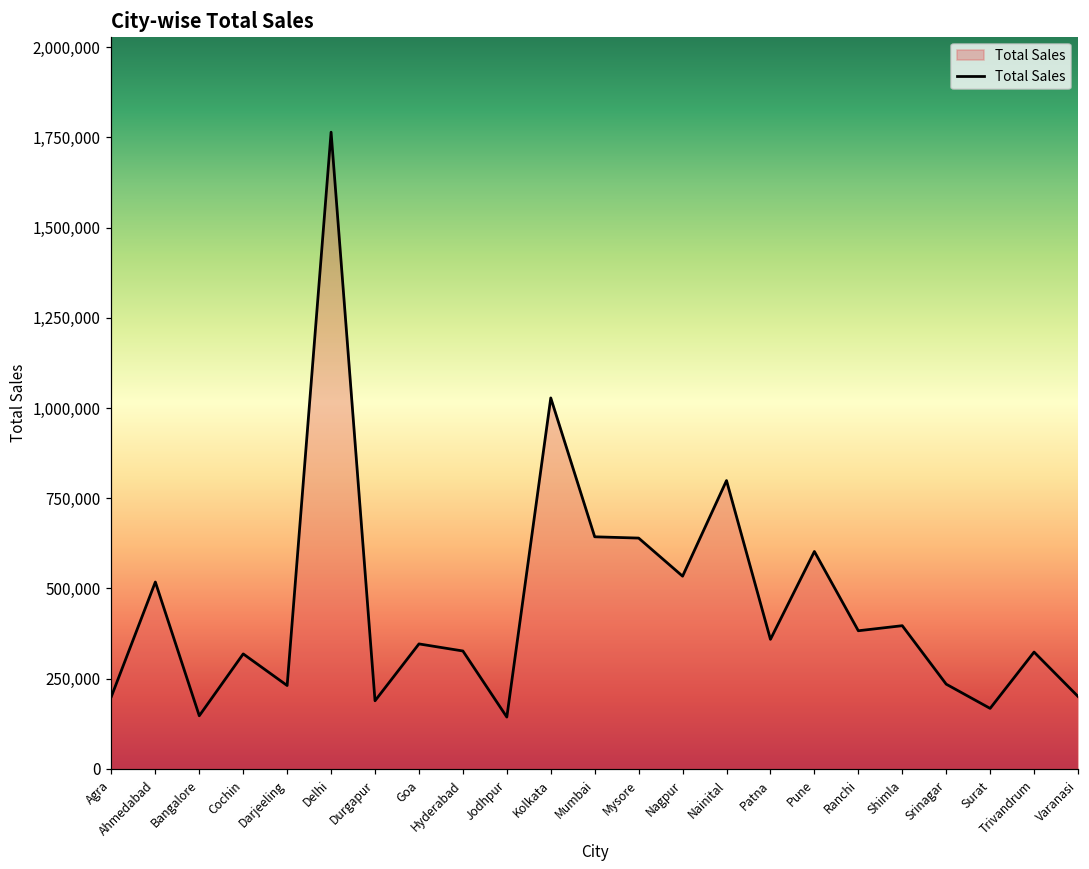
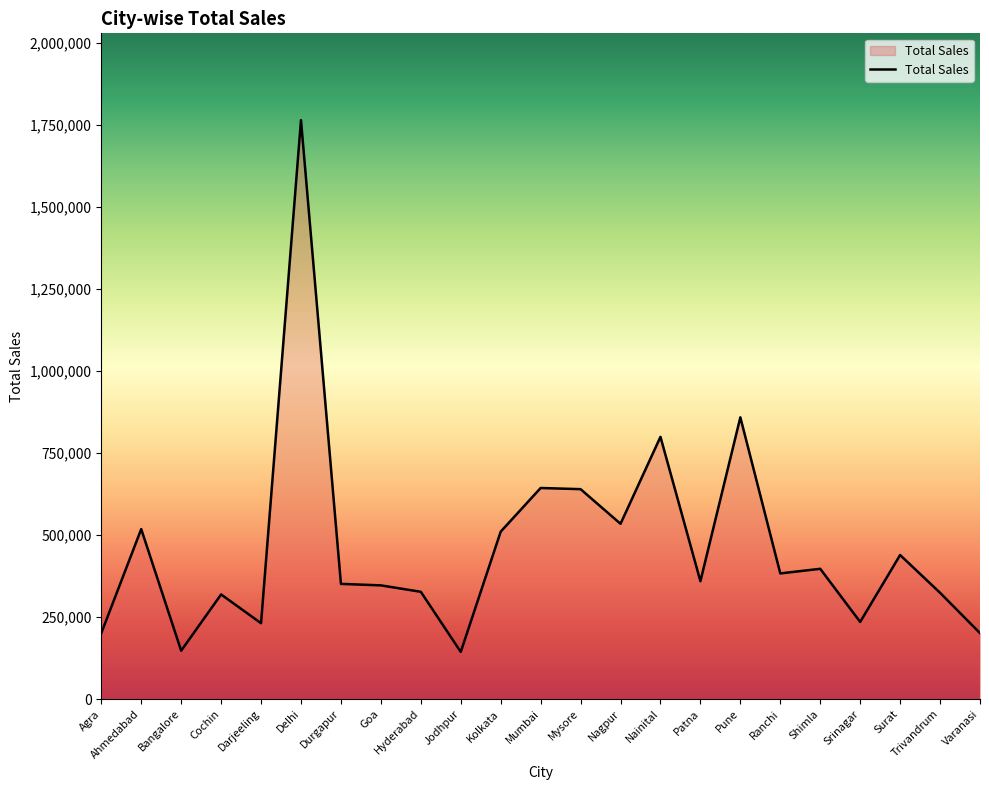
Durgapur: 190,000 -> 350,000
Kolkata: 1,030,000 -> 510,000
Pune: 600,000 -> 860,000
Surat: 170,000 -> 440,000
